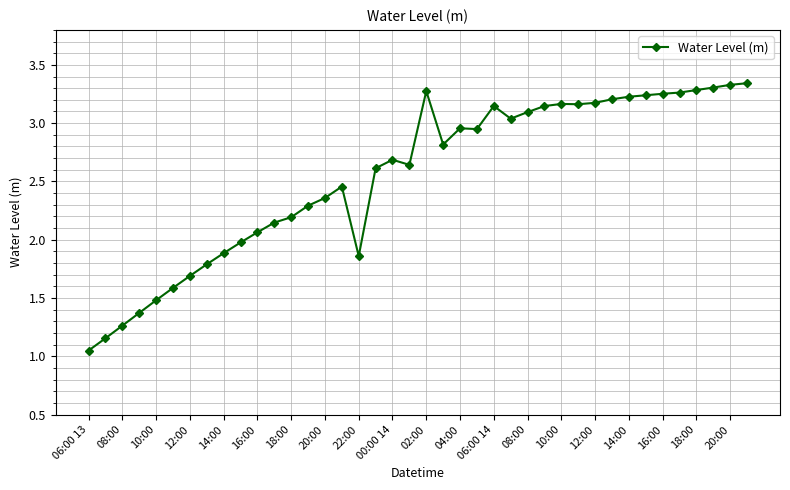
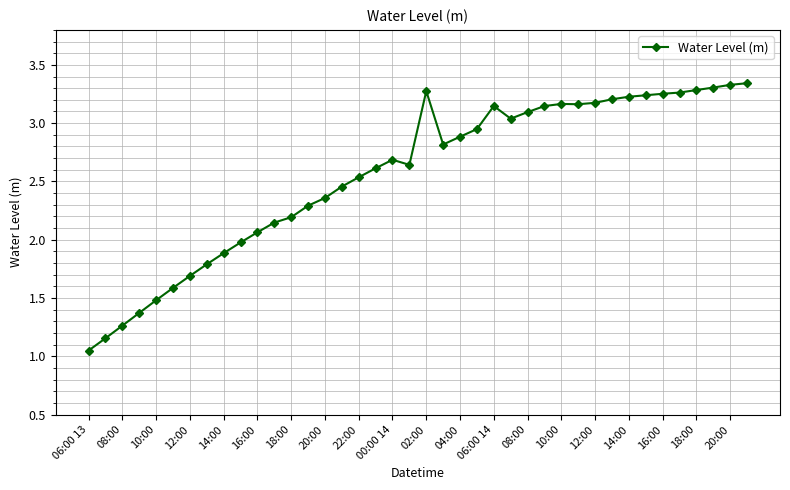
22:00: 1.86 -> 2.54
04:00: 2.96 -> 2.88
